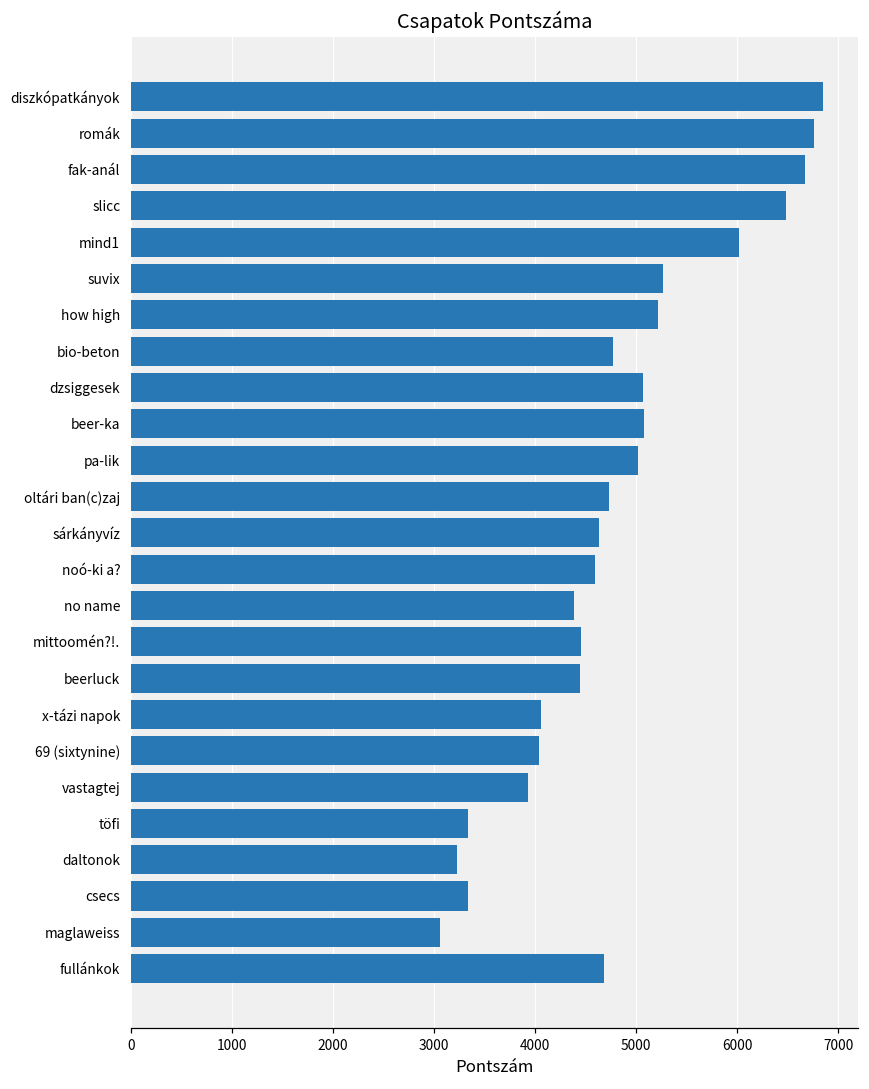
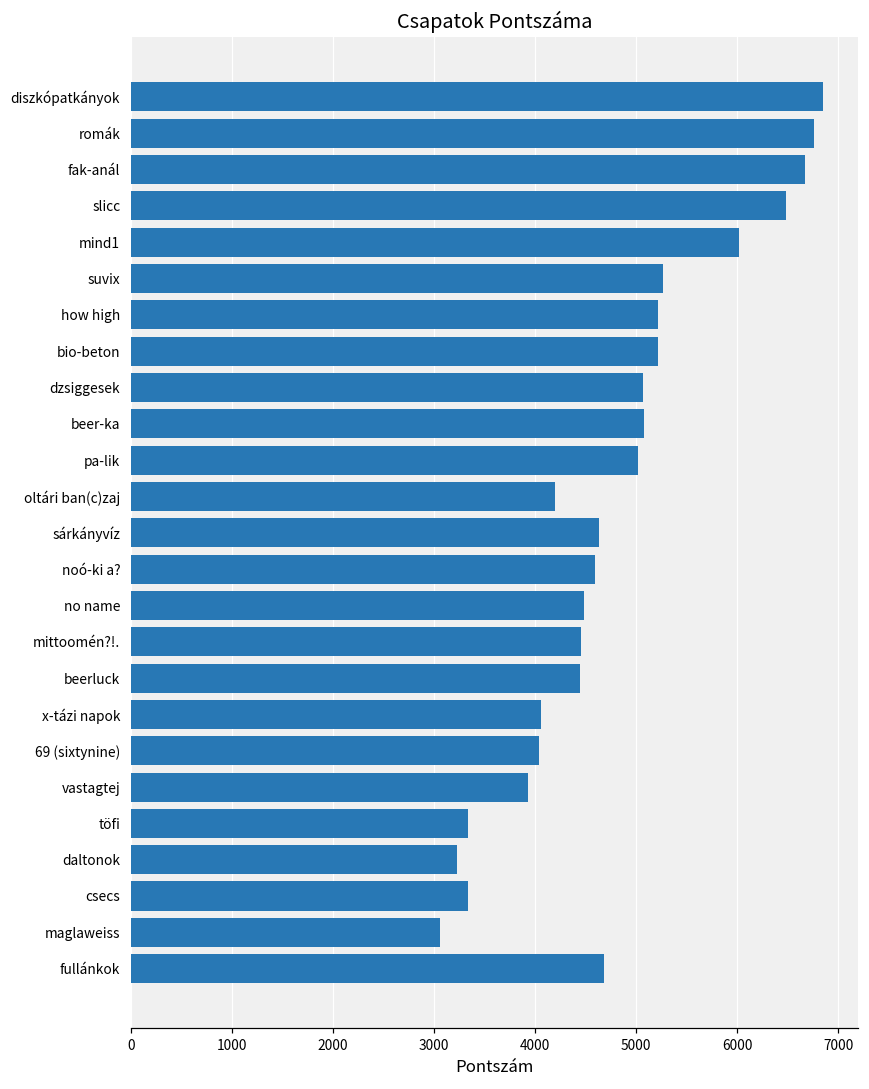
bio-beton: 4800 -> 5200
oltári ban(c)zaj: 4700 -> 4200
no name: 4400 -> 4500
